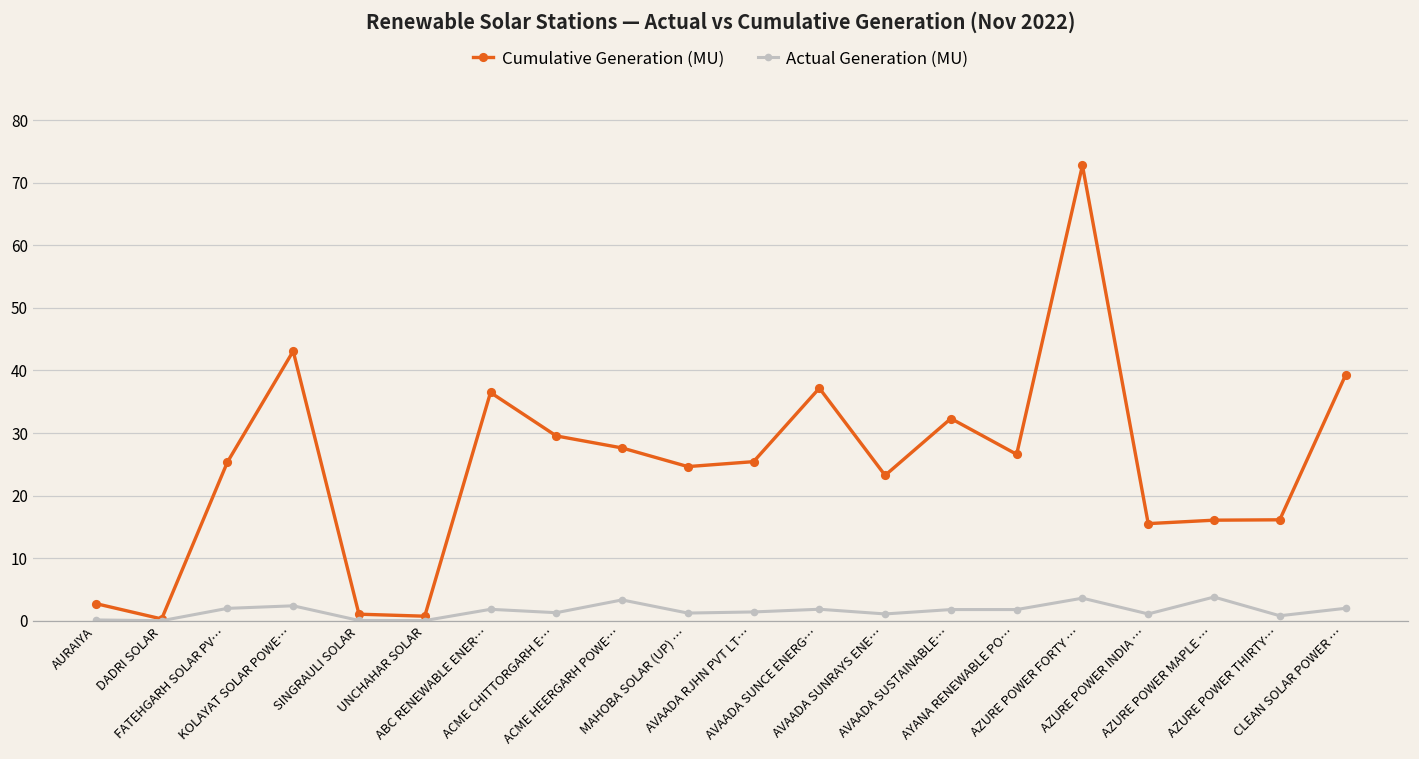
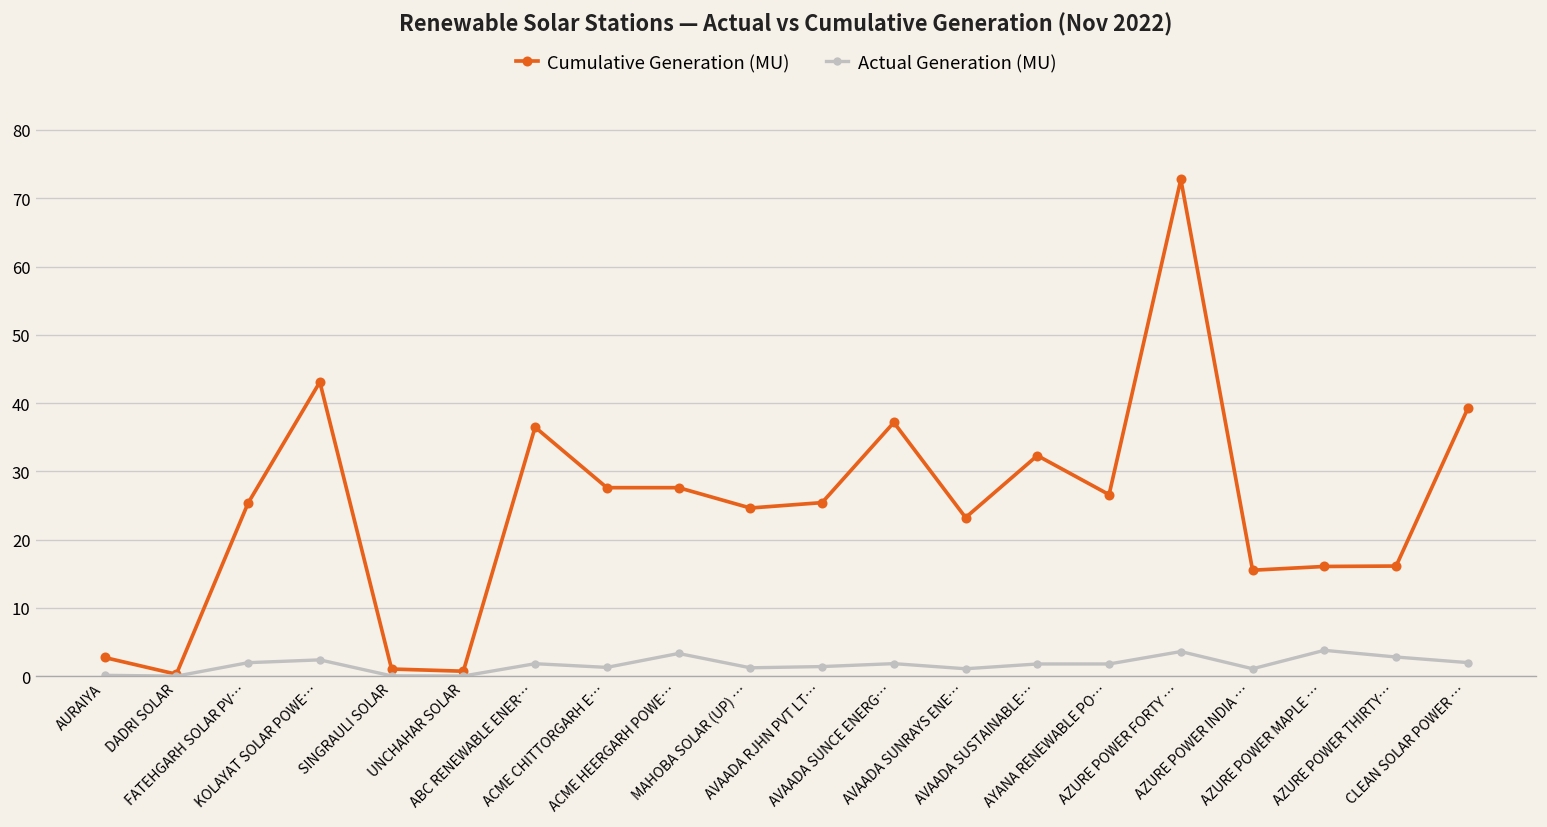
Cumulative Generation (MU), ACME CHITTORGARH E…: 30 -> 28
Actual Generation (MU), AZURE POWER THIRTY…: 1 -> 3
